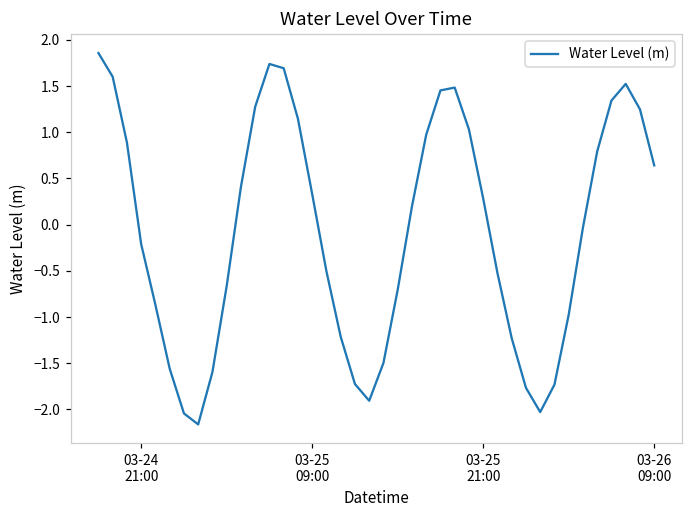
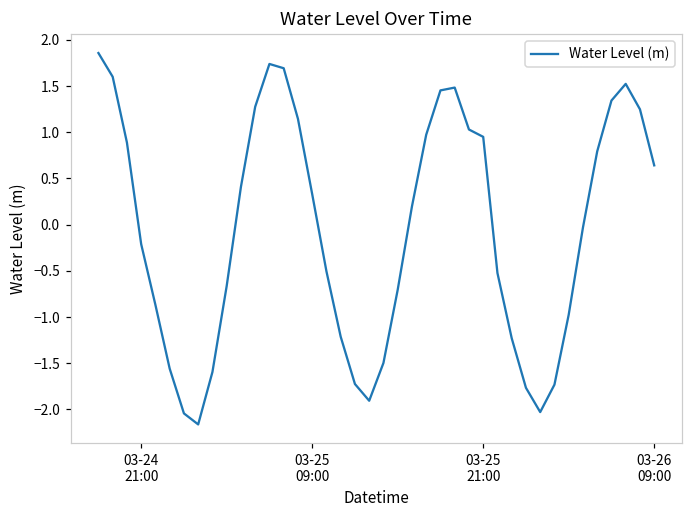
03-25 21:00: 0.3 -> 0.9
